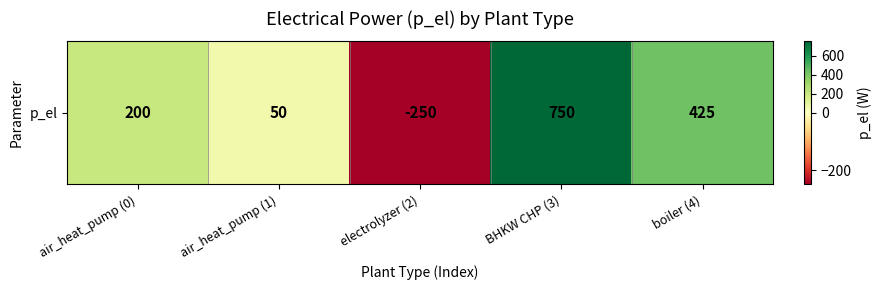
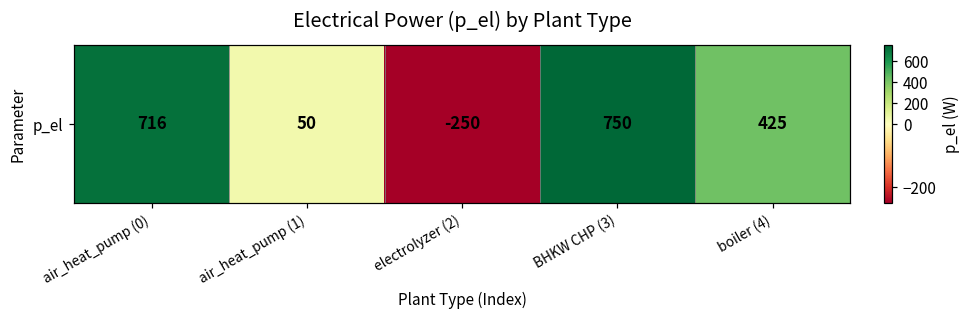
p_el, air_heat_pump (0): 200 -> 716
